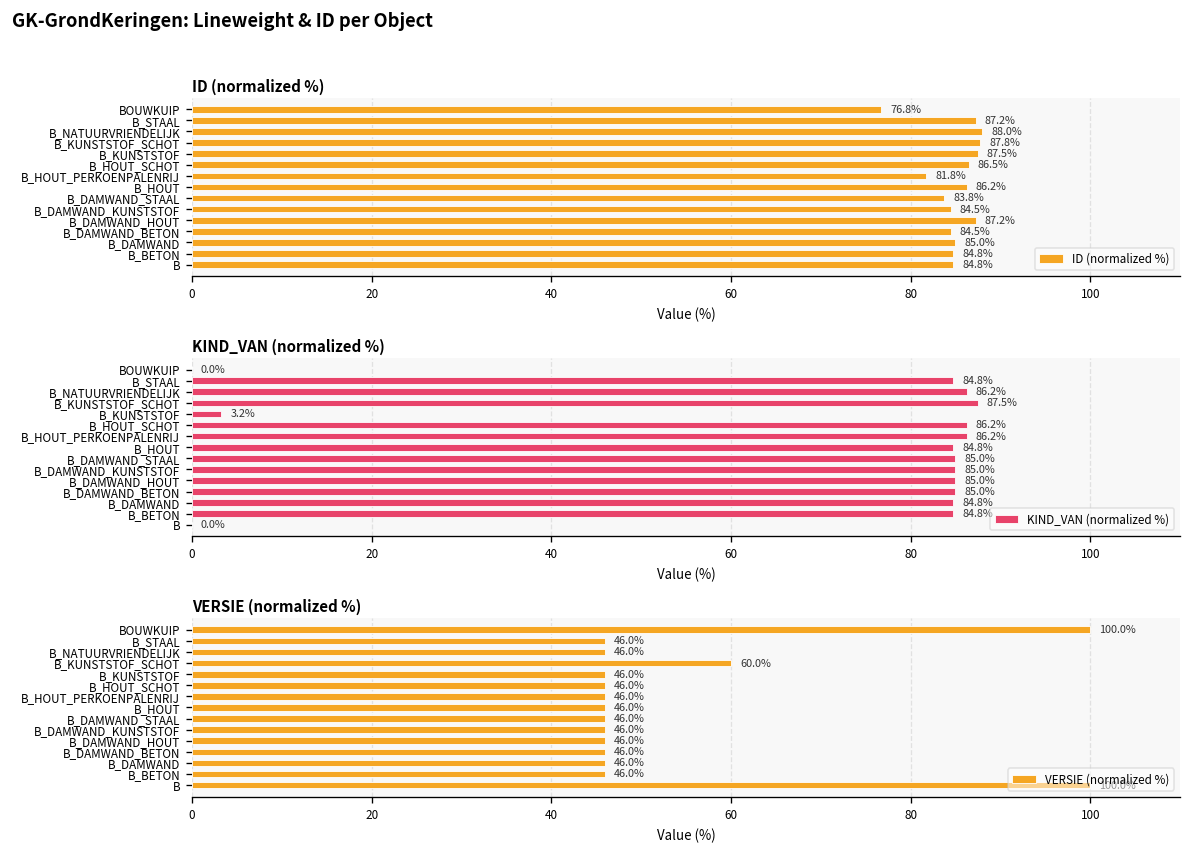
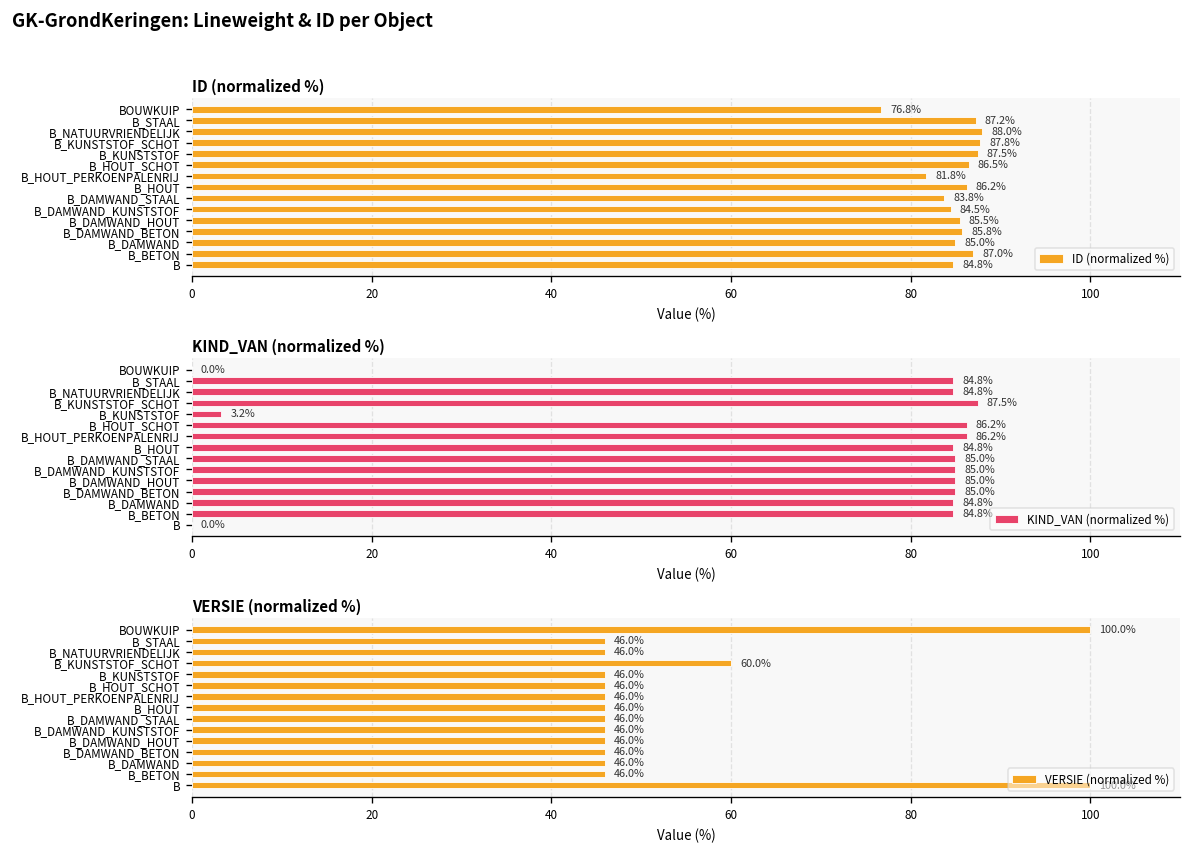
ID (normalized %), B_DAMWAND_HOUT: 87.2% -> 85.5%
ID (normalized %), B_DAMWAND_BETON: 84.5% -> 85.8%
ID (normalized %), B_BETON: 84.8% -> 87.0%
KIND_VAN (normalized %), B_NATUURVRIENDELIJK: 86.2% -> 84.8%
